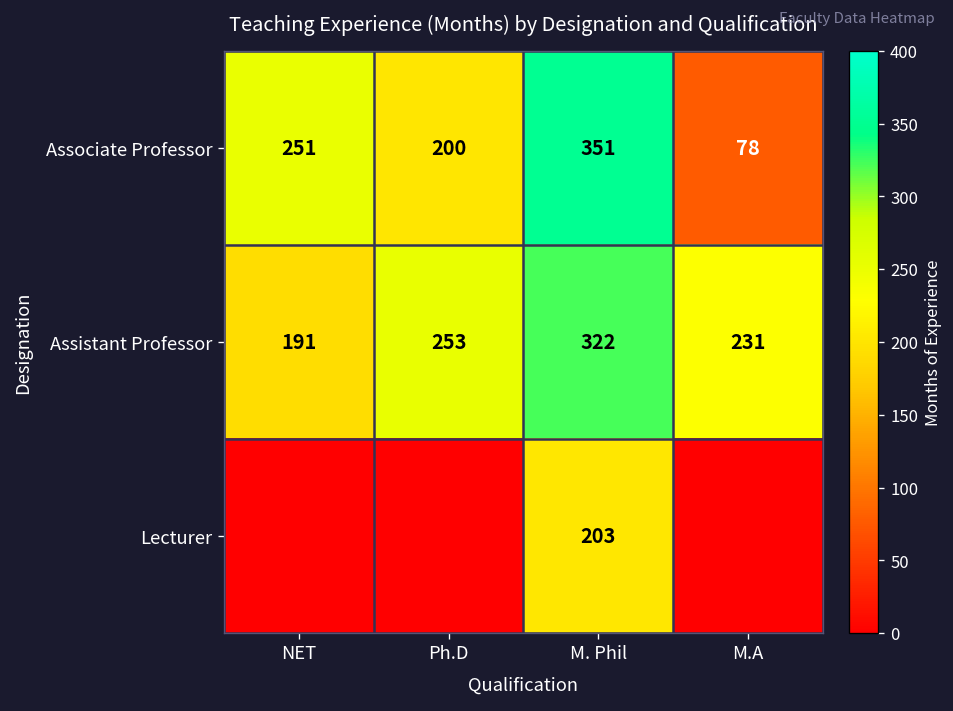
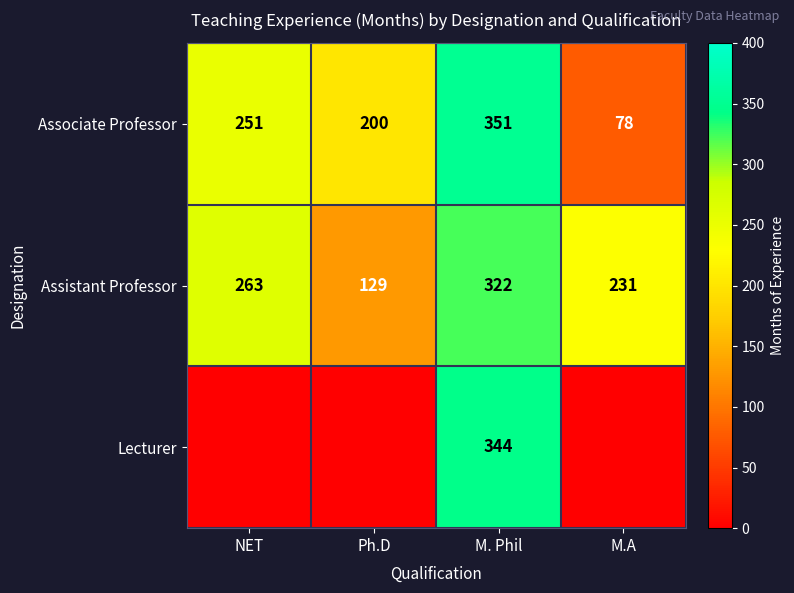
Assistant Professor, NET: 191 -> 263
Assistant Professor, Ph.D: 253 -> 129
Lecturer, M. Phil: 203 -> 344
